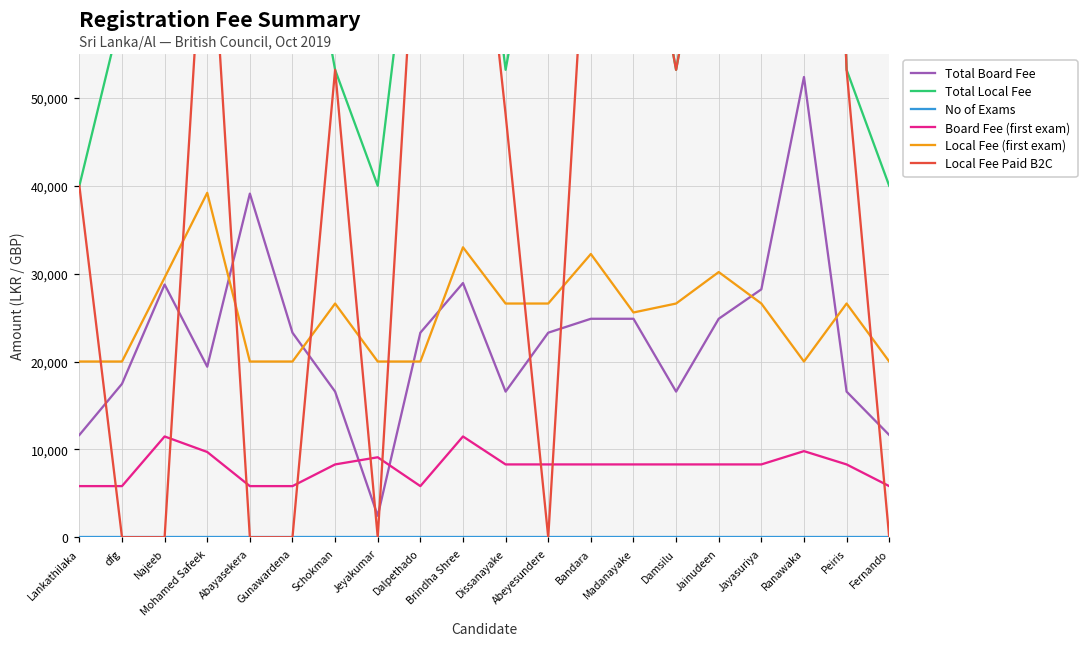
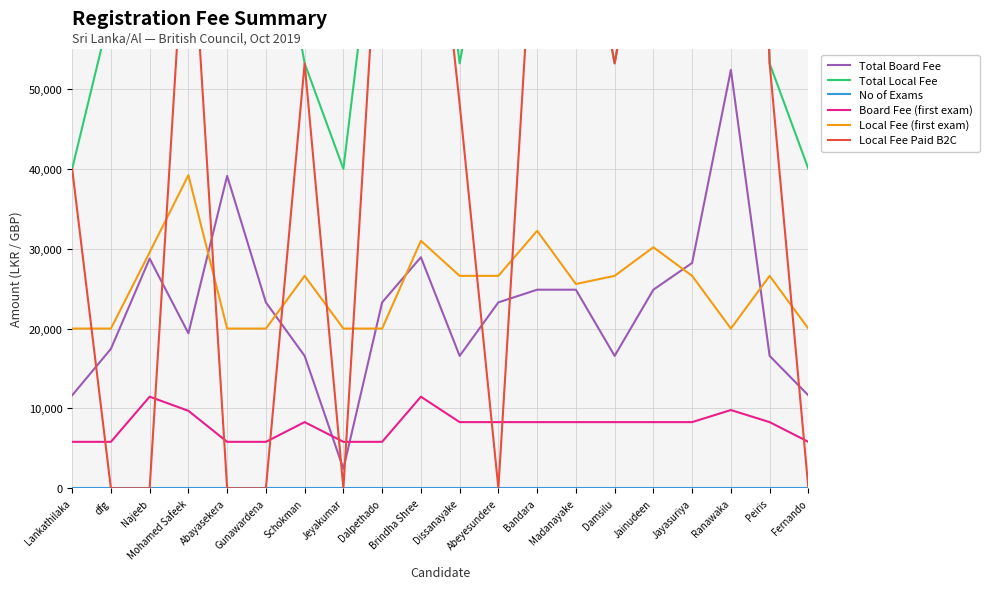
Board Fee (first exam), Jeyakumar: 9,000 -> 6,000
Local Fee (first exam), Brindha Shree: 33,000 -> 31,000
